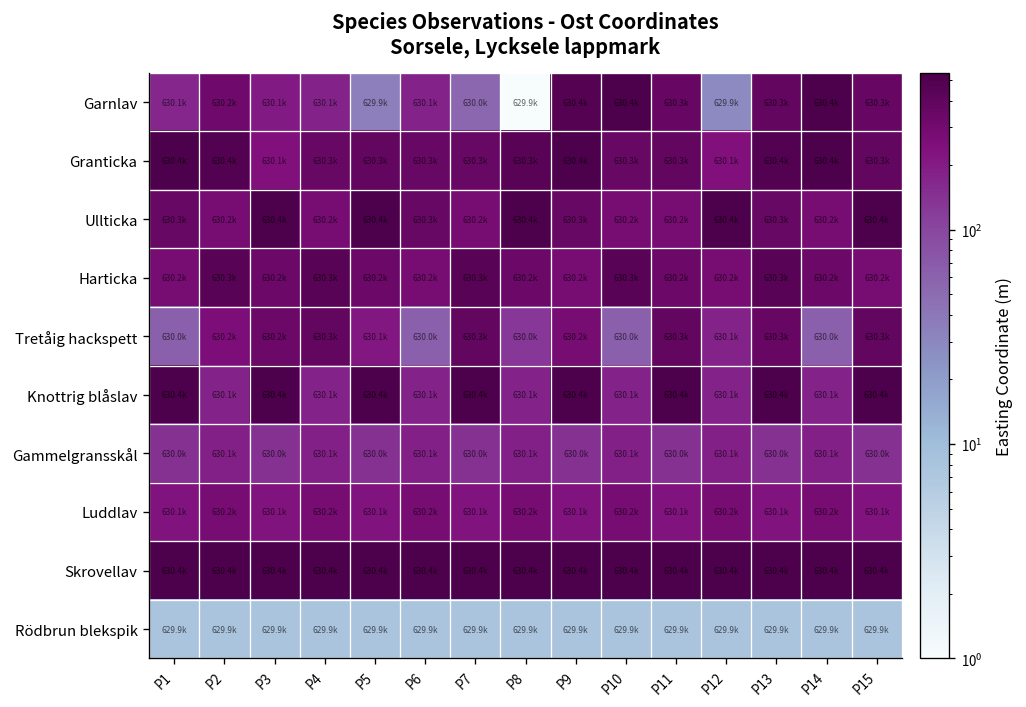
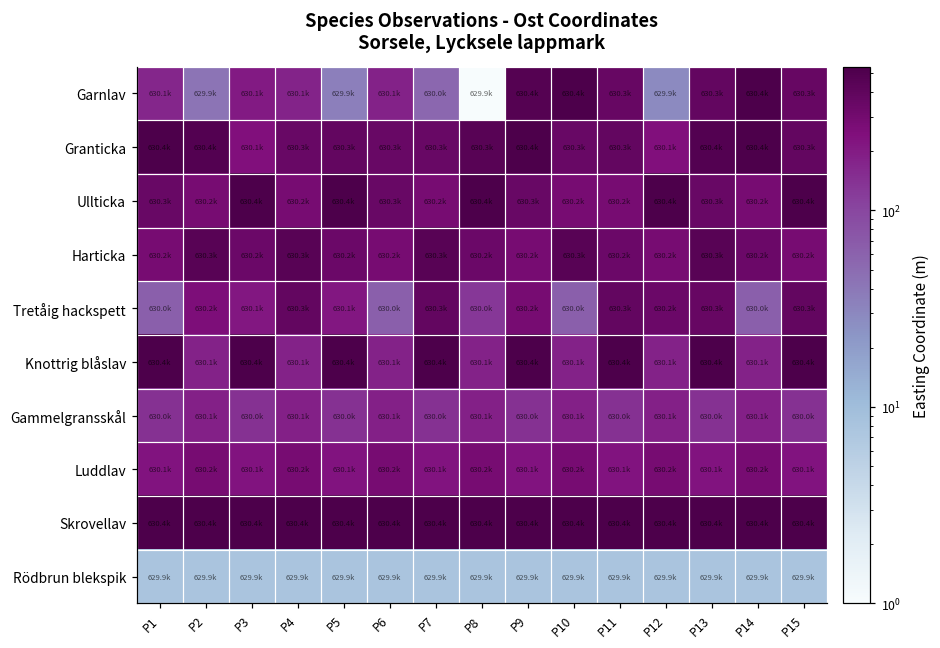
Garnlav, P2: 630.2k -> 629.9k
Tretåig hackspett, P3: 630.2k -> 630.1k
Tretåig hackspett, P12: 630.1k -> 630.2k
